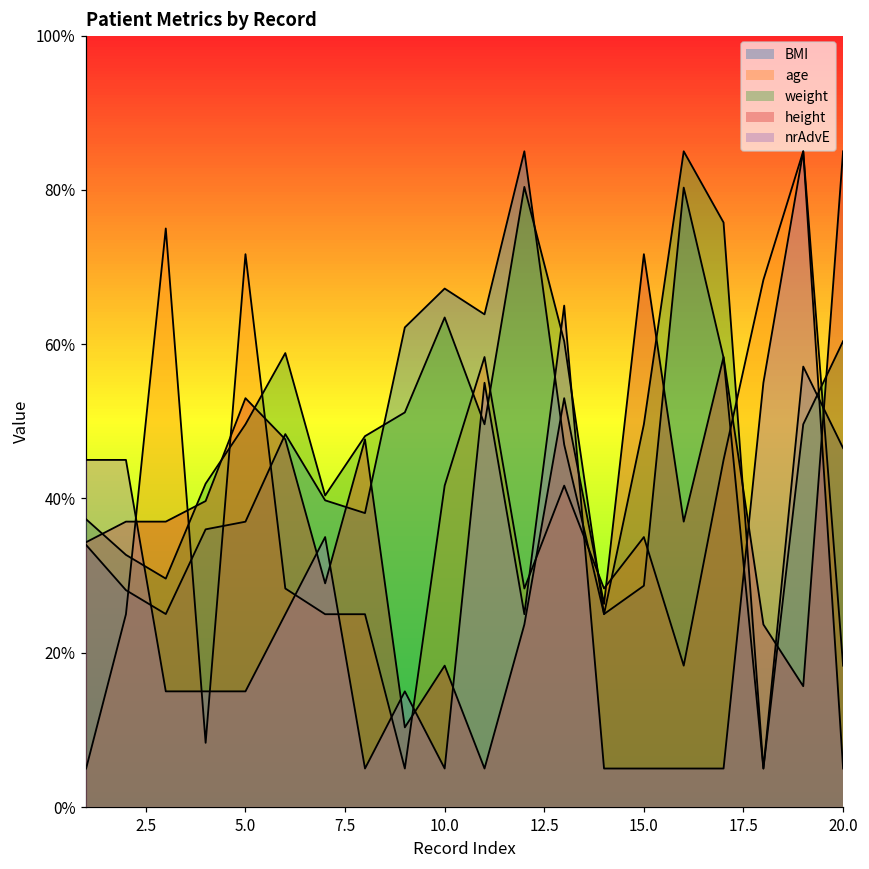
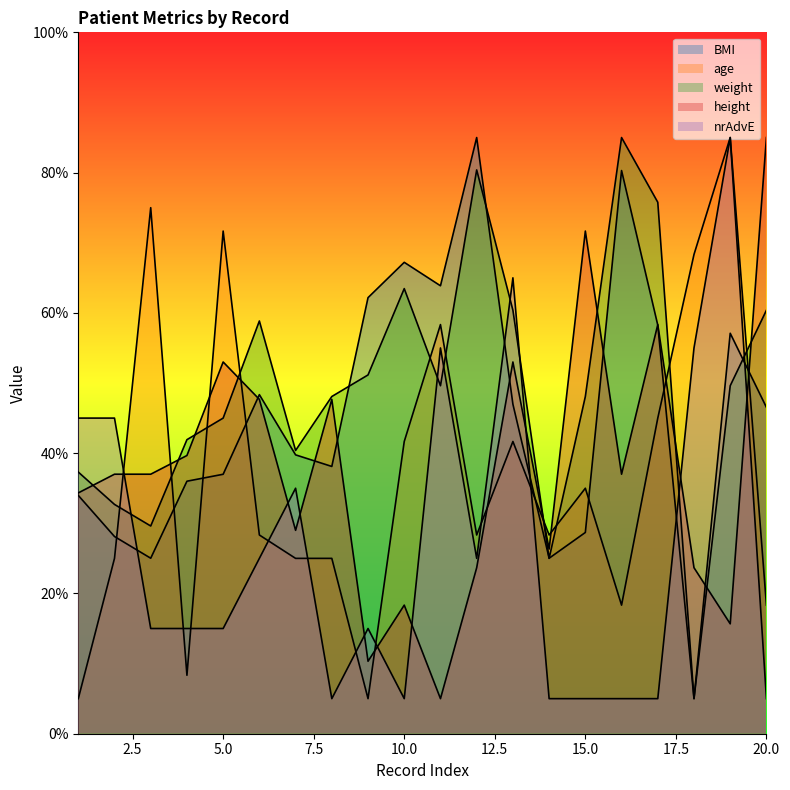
weight, 5.0: 50% -> 45%
weight, 15.0: 50% -> 48%
